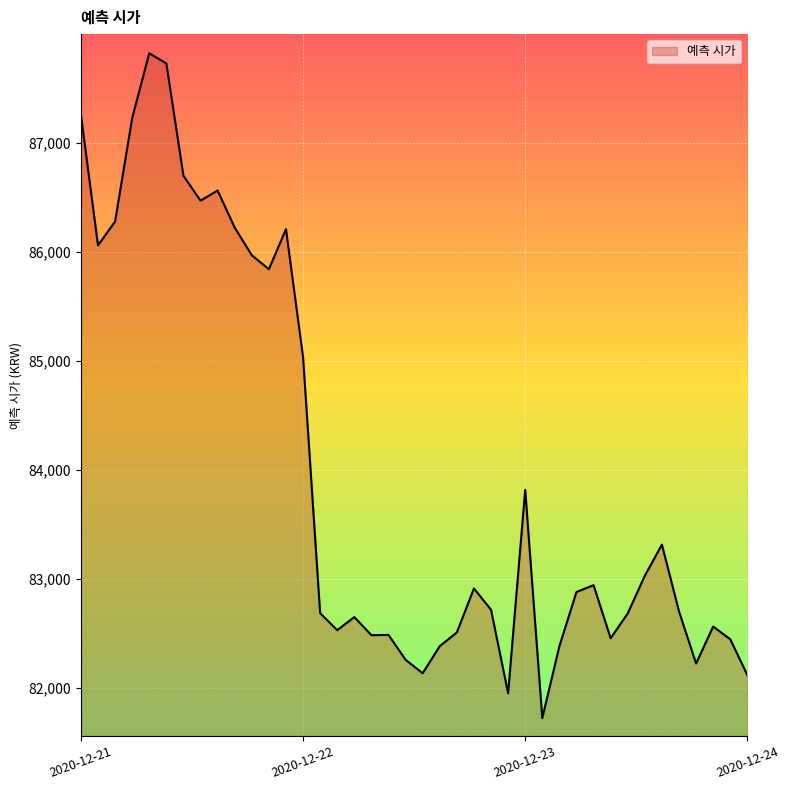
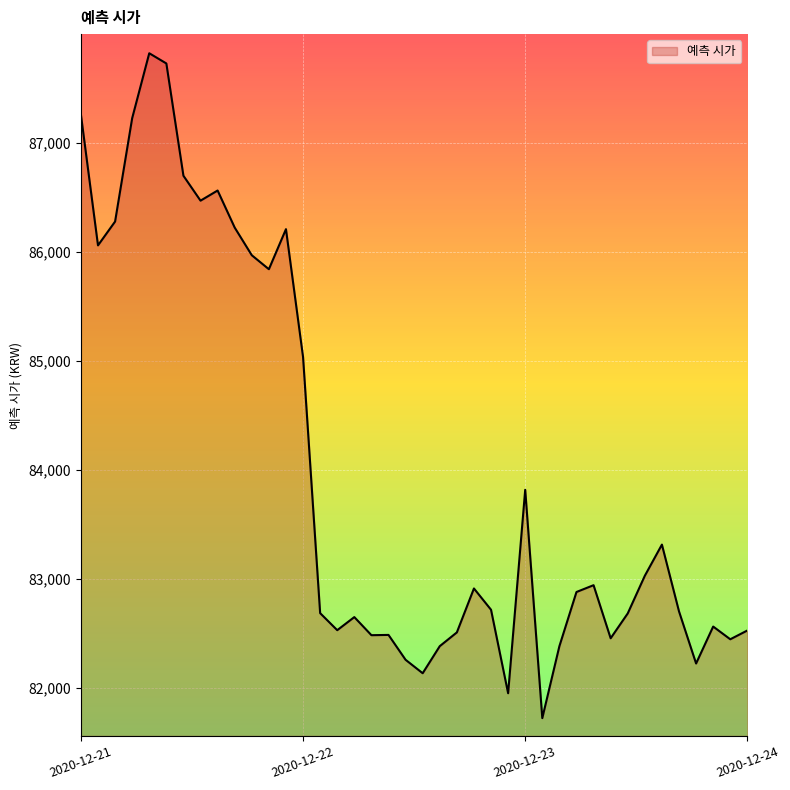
2020-12-24: 82,110 -> 82,520
